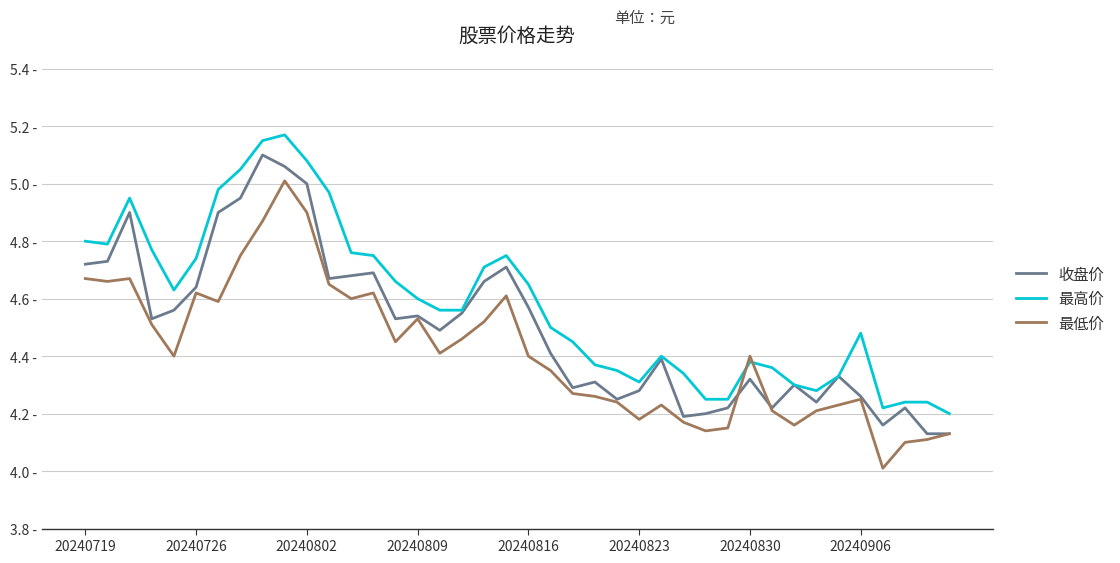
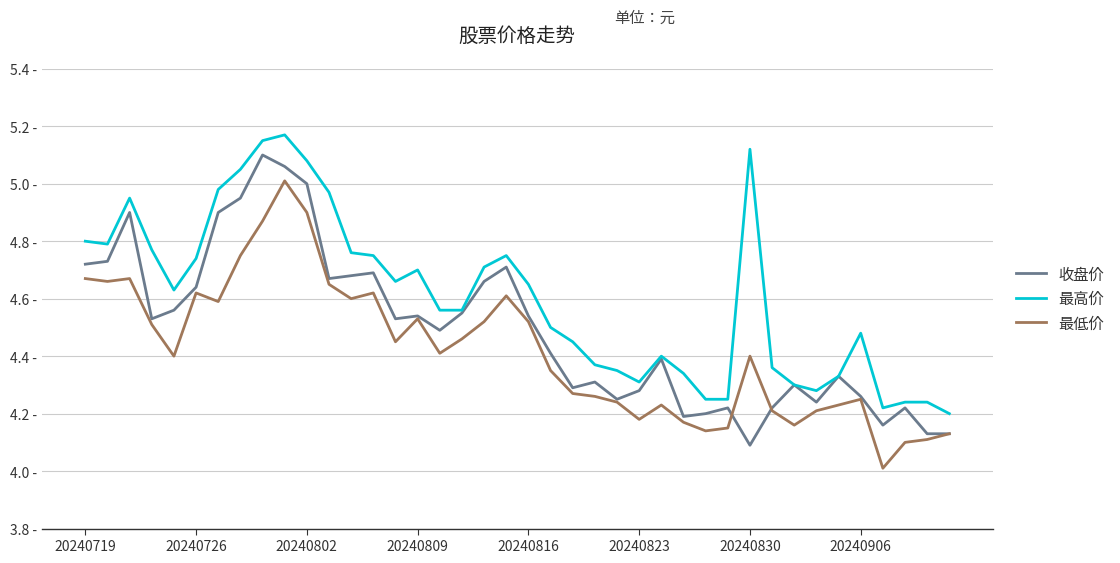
最高价, 20240809: 4.6 - -> 4.7 -
收盘价, 20240816: 4.57 - -> 4.54 -
最低价, 20240816: 4.40 - -> 4.52 -
收盘价, 20240830: 4.32 - -> 4.09 -
最高价, 20240830: 4.38 - -> 5.12 -
